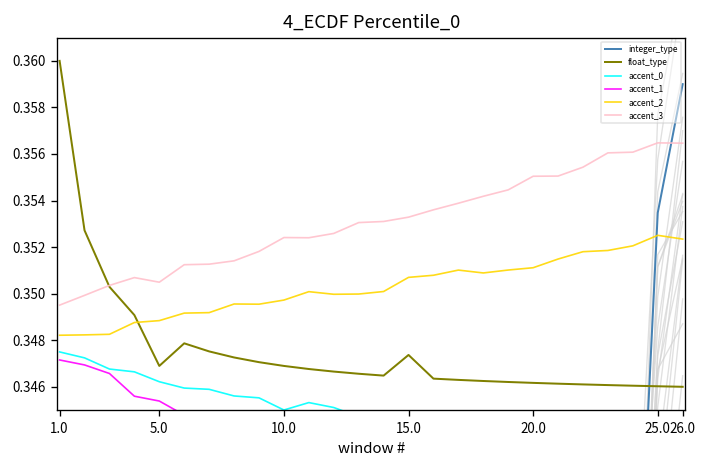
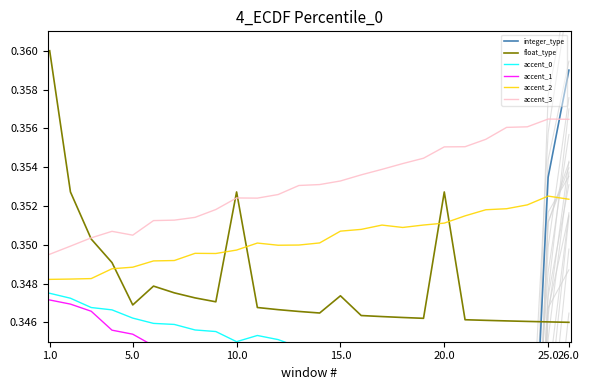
float_type, 10.0: 0.3469 -> 0.3527
float_type, 20.0: 0.3462 -> 0.3527
